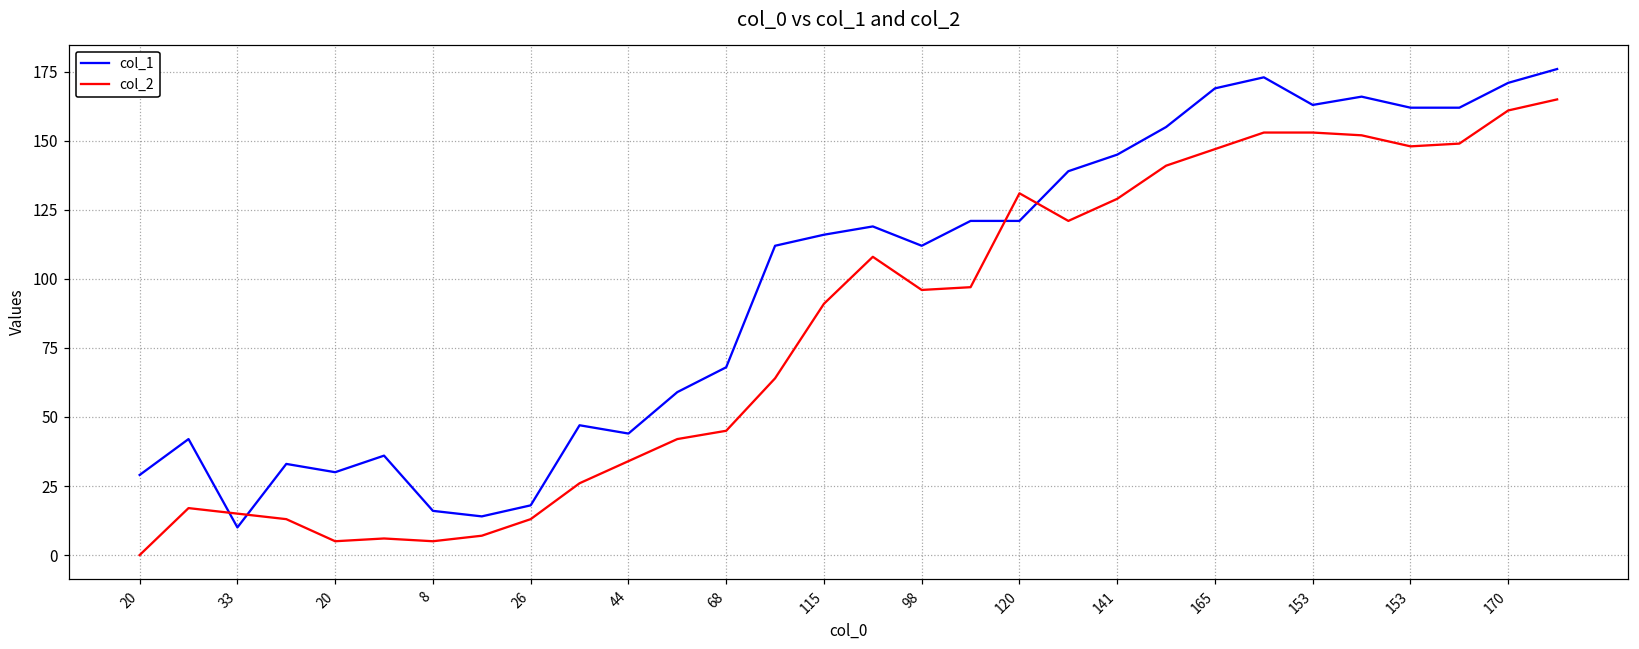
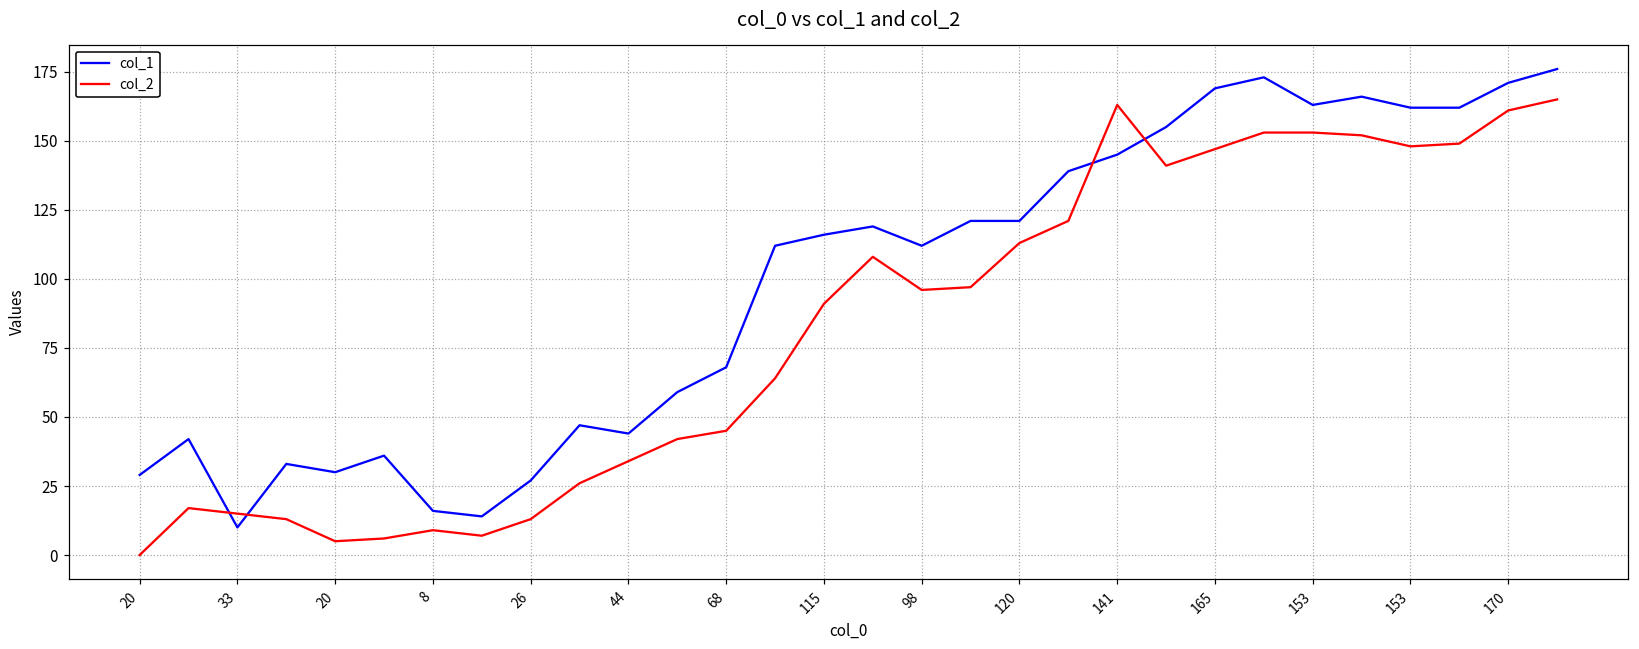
col_2, 8: 5 -> 9
col_1, 26: 18 -> 27
col_2, 120: 131 -> 113
col_2, 141: 129 -> 163
